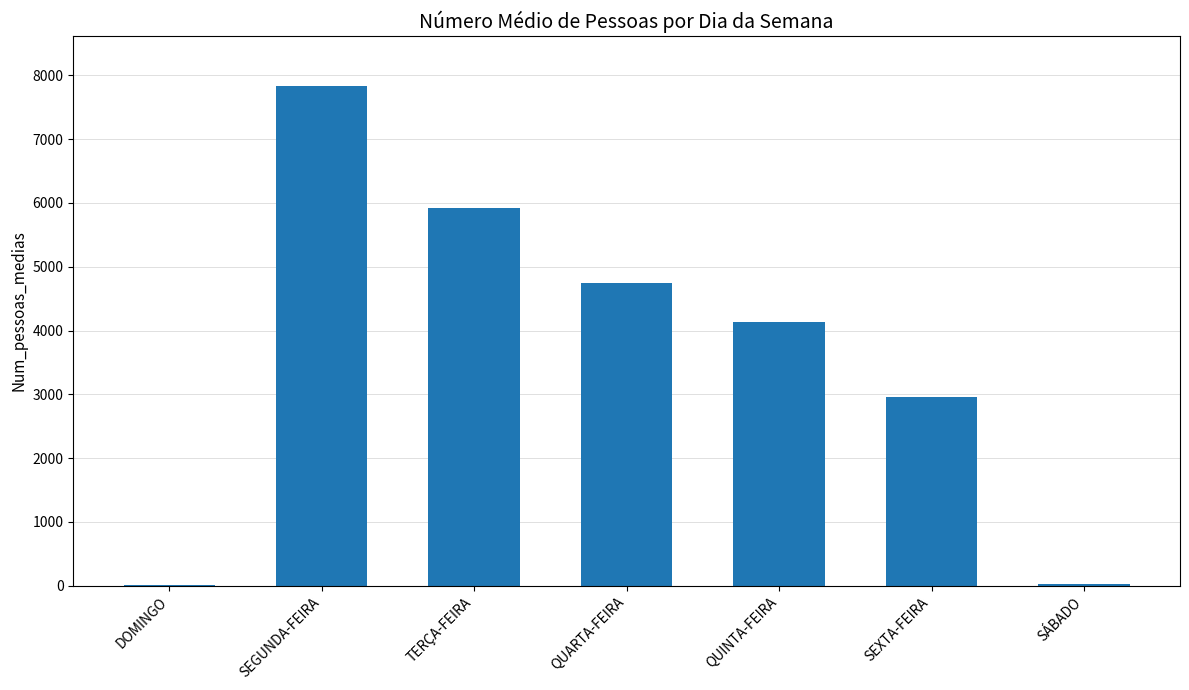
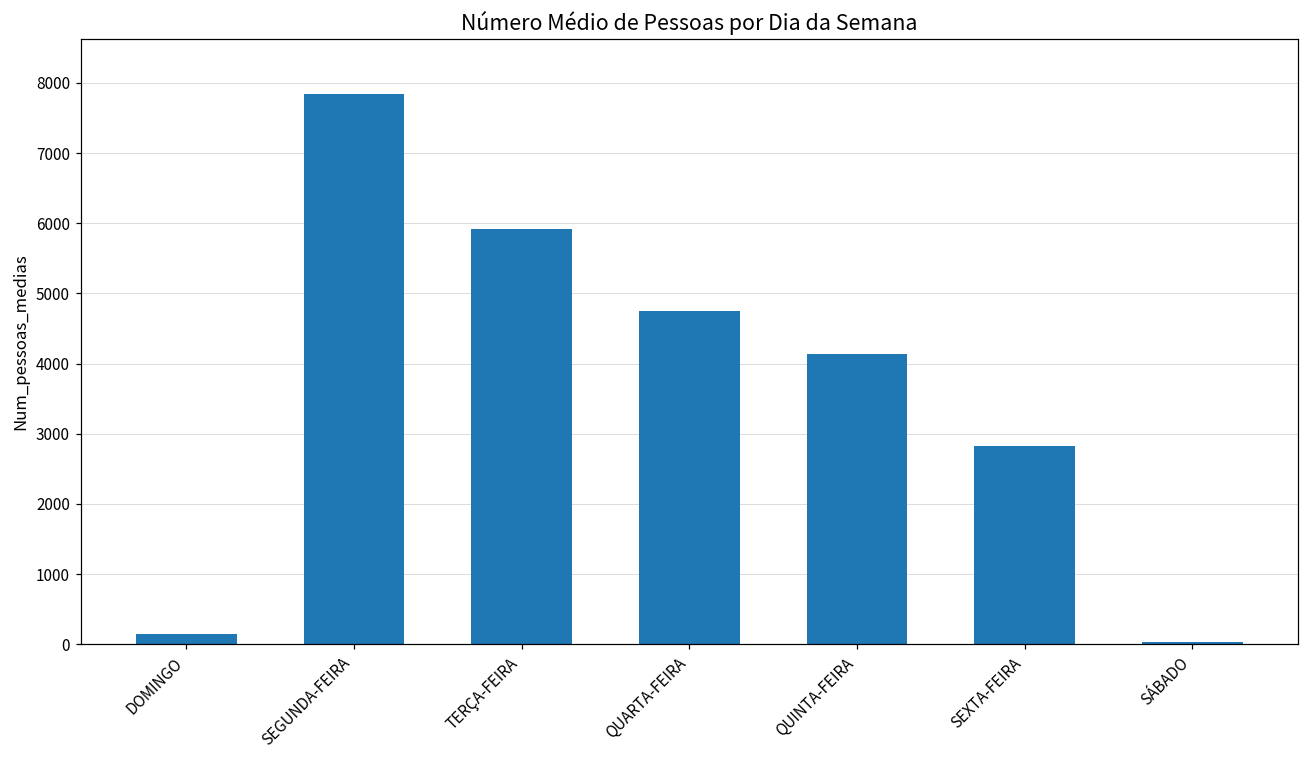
DOMINGO: 0 -> 100
SEXTA-FEIRA: 3000 -> 2800
